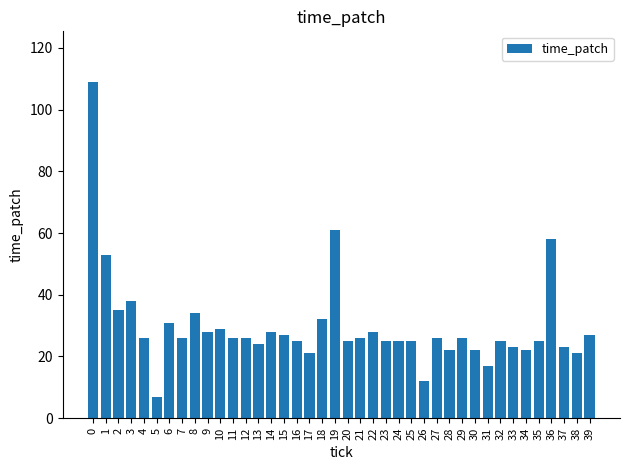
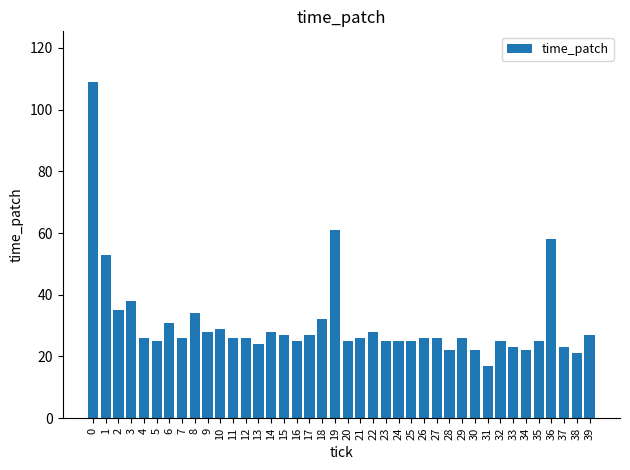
5: 7 -> 25
17: 21 -> 27
26: 12 -> 26
